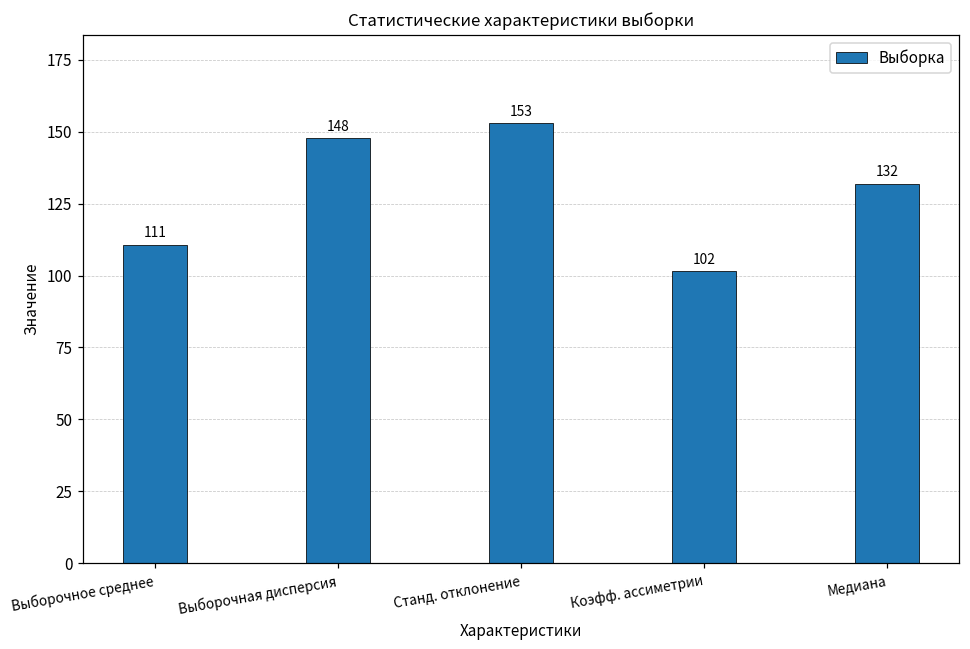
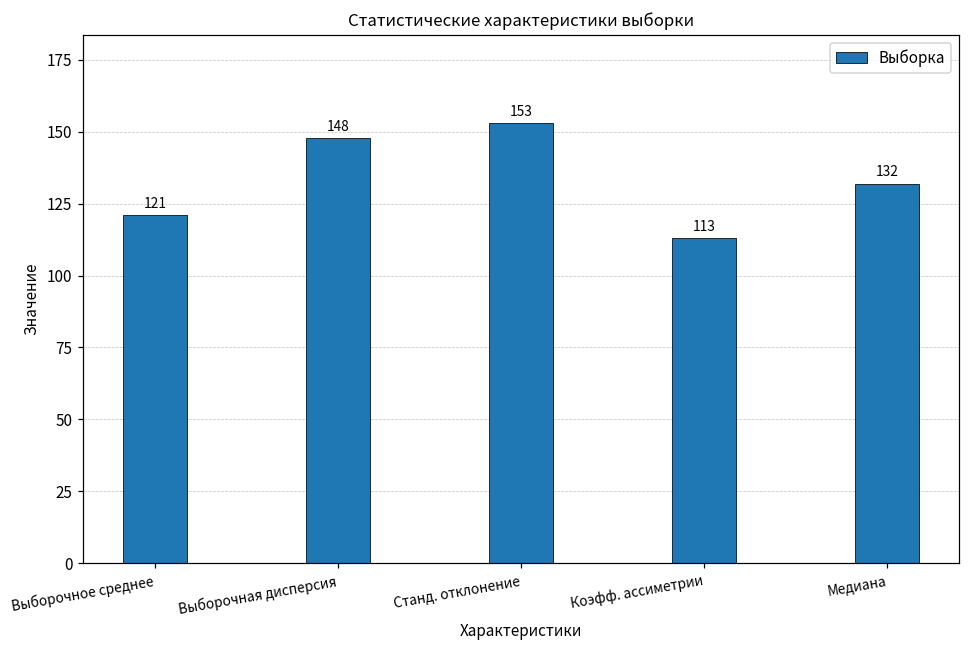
Выборочное среднее: 111 -> 121
Коэфф. ассиметрии: 102 -> 113
